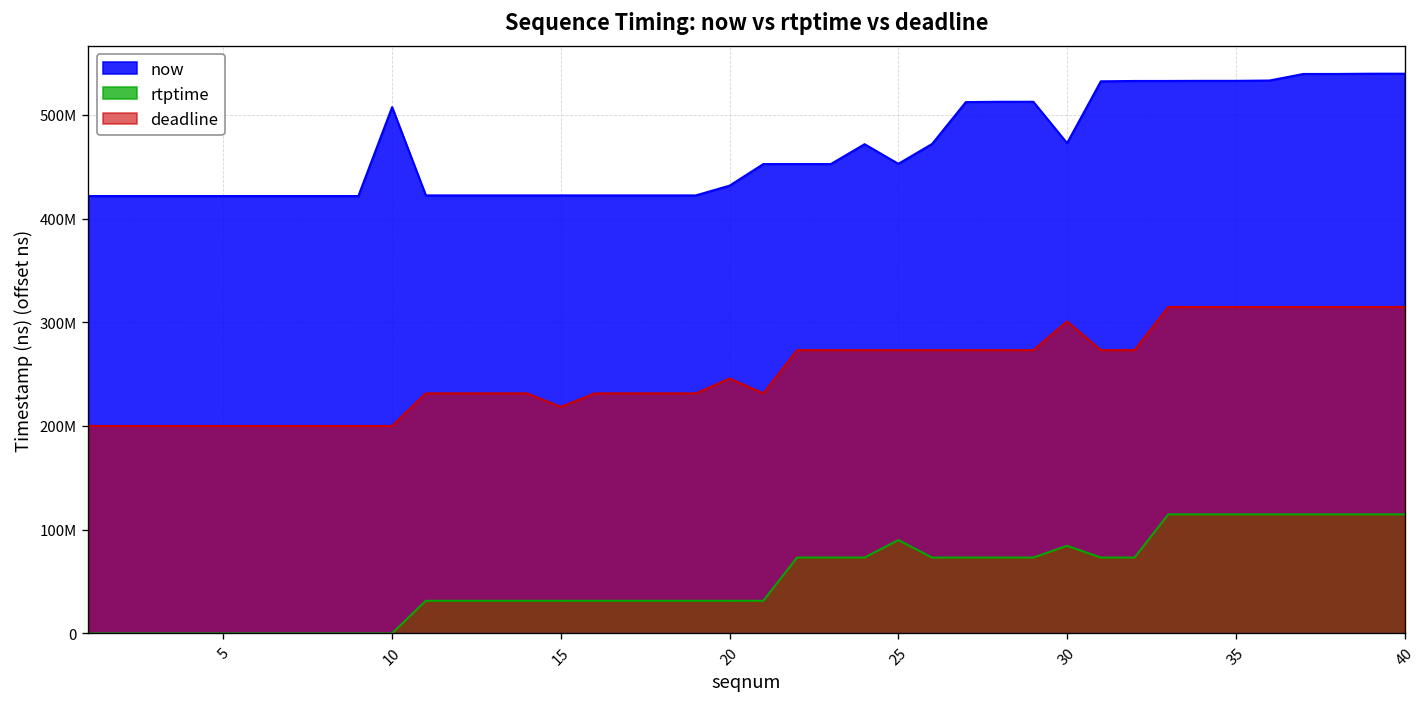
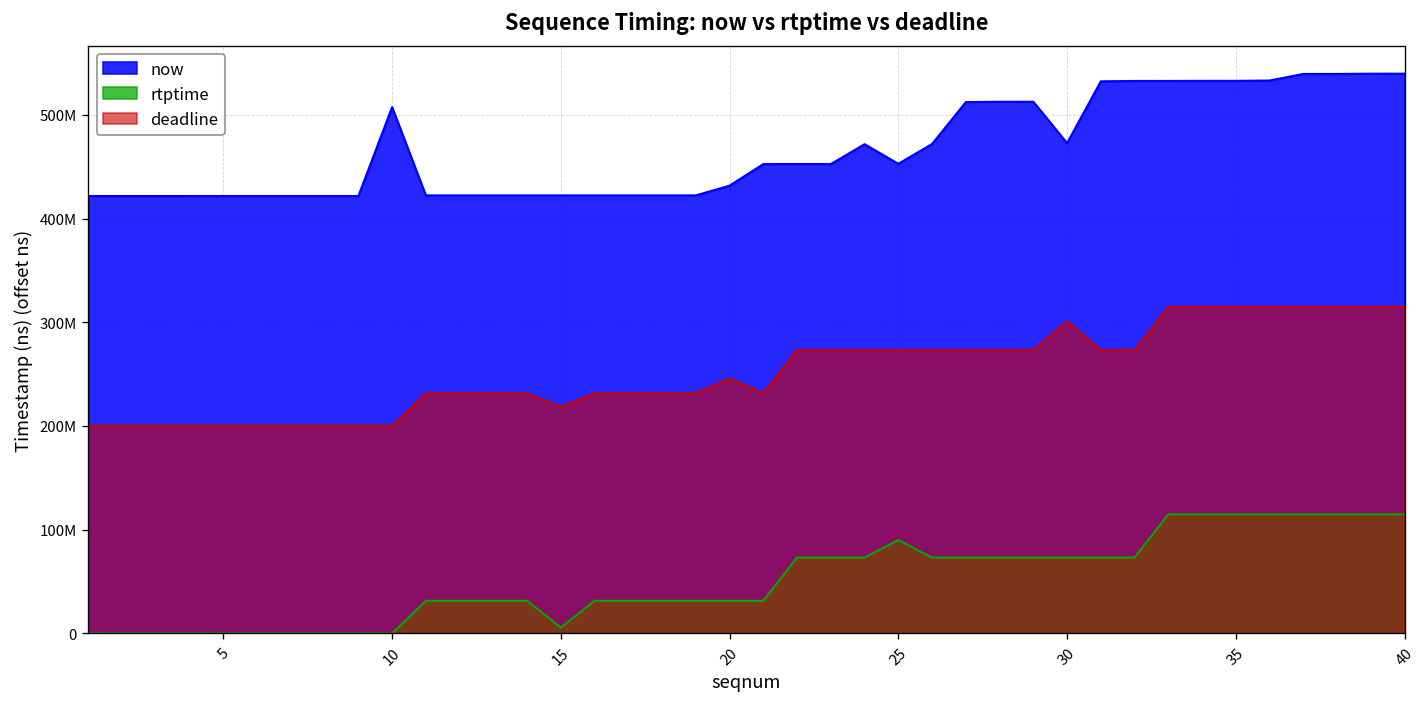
rtptime, 15: 30000000 -> 10000000
rtptime, 30: 80000000 -> 70000000
